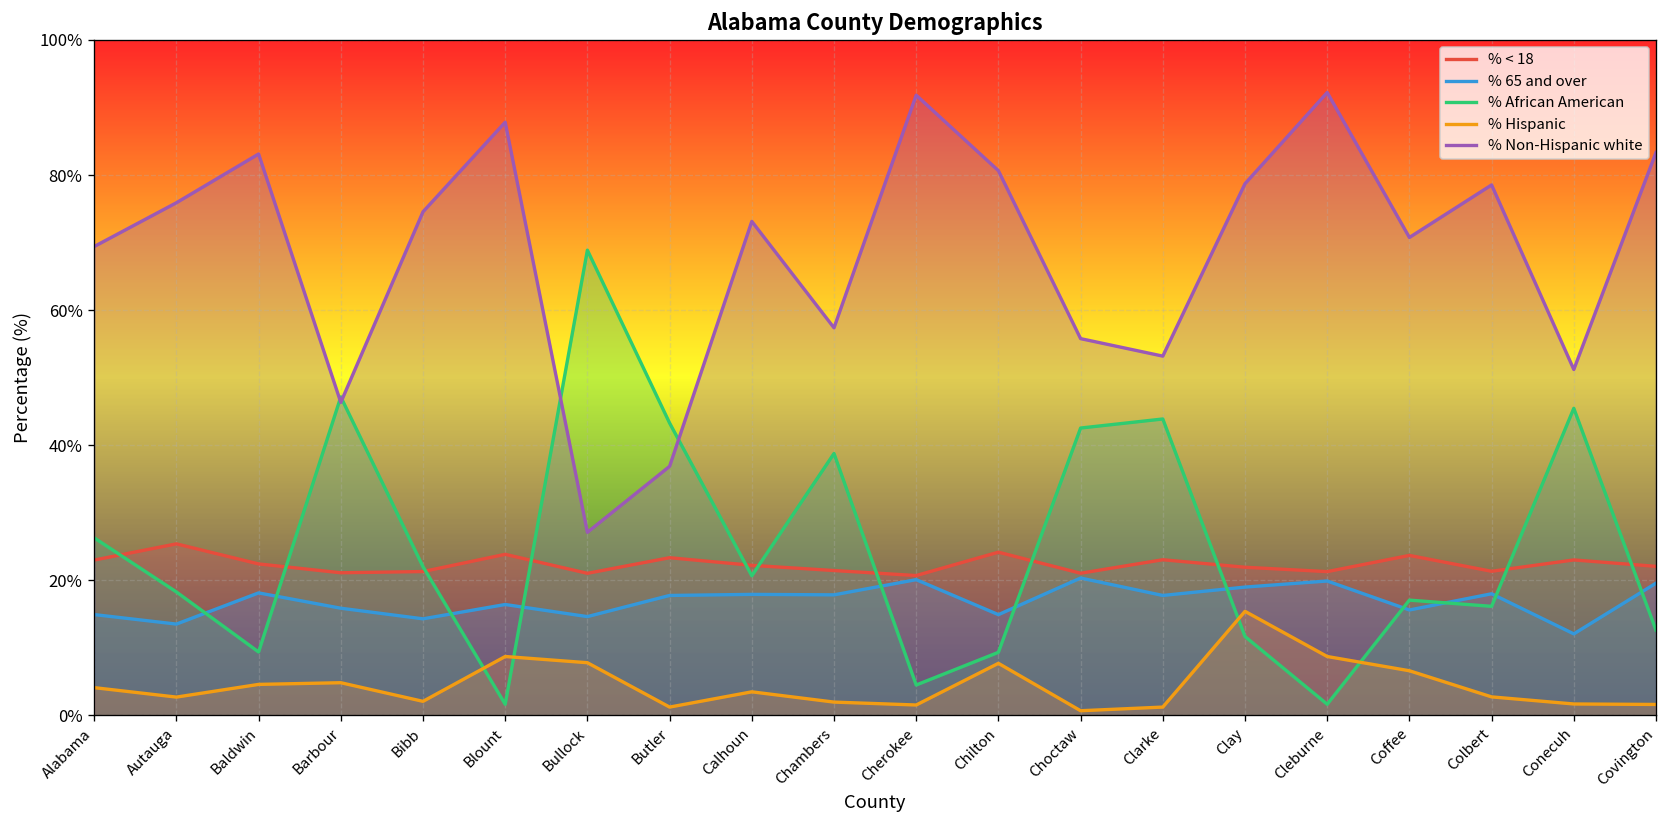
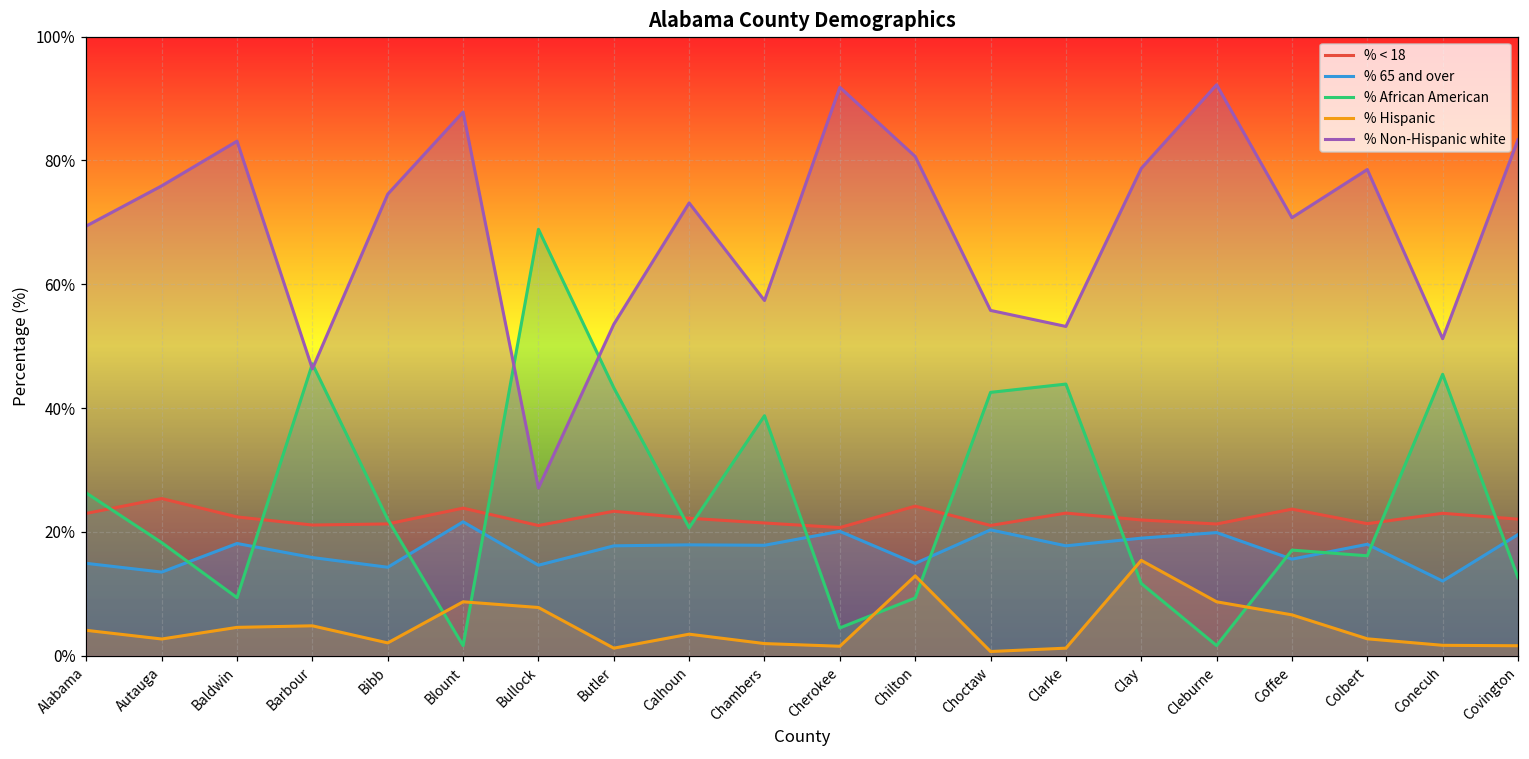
% 65 and over, Blount: 16% -> 22%
% Non-Hispanic white, Butler: 37% -> 54%
% Hispanic, Chilton: 8% -> 13%
